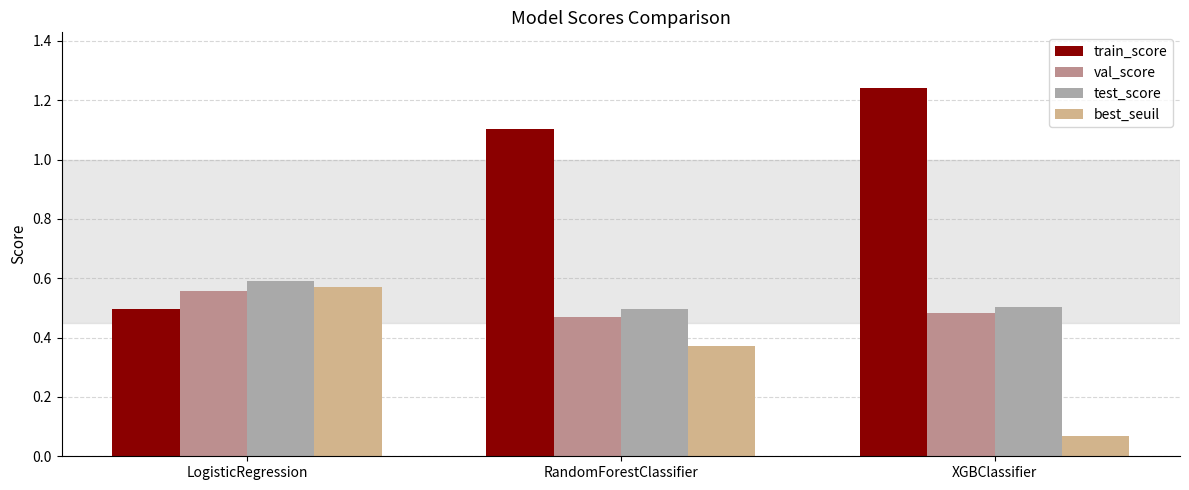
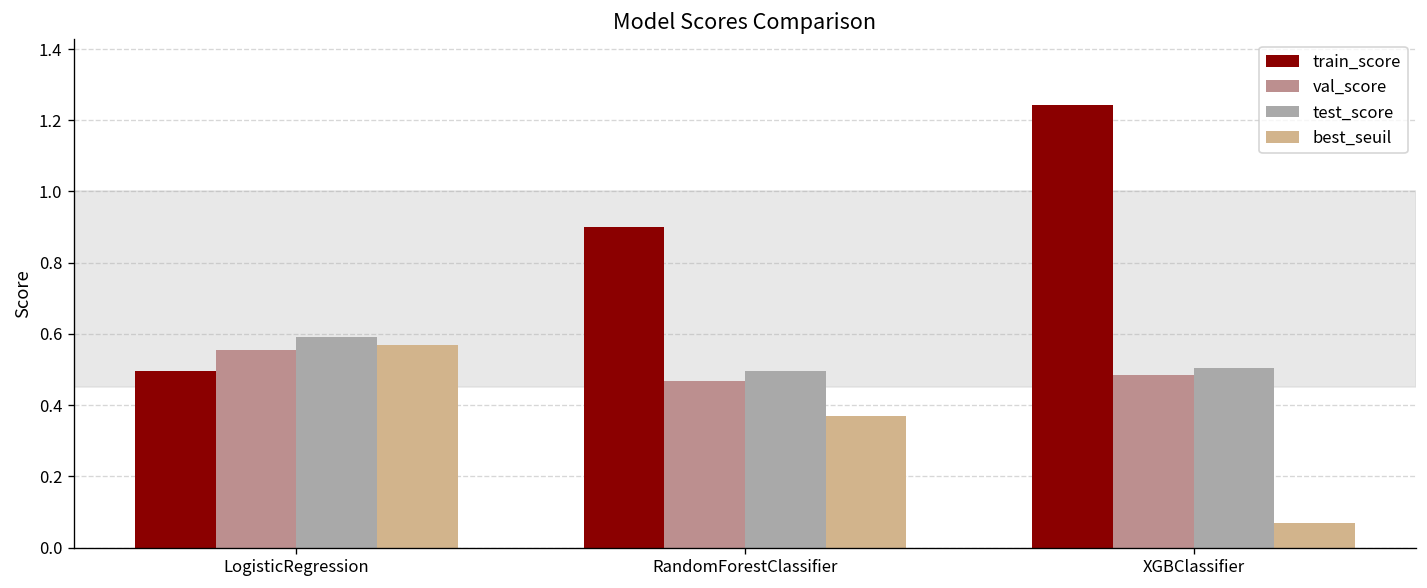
train_score, RandomForestClassifier: 1.10 -> 0.90
